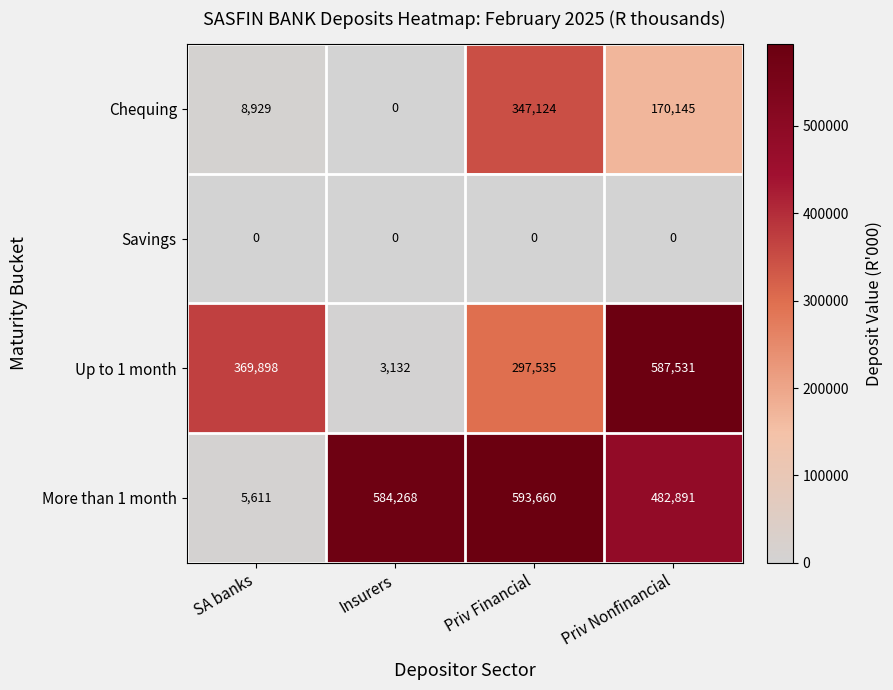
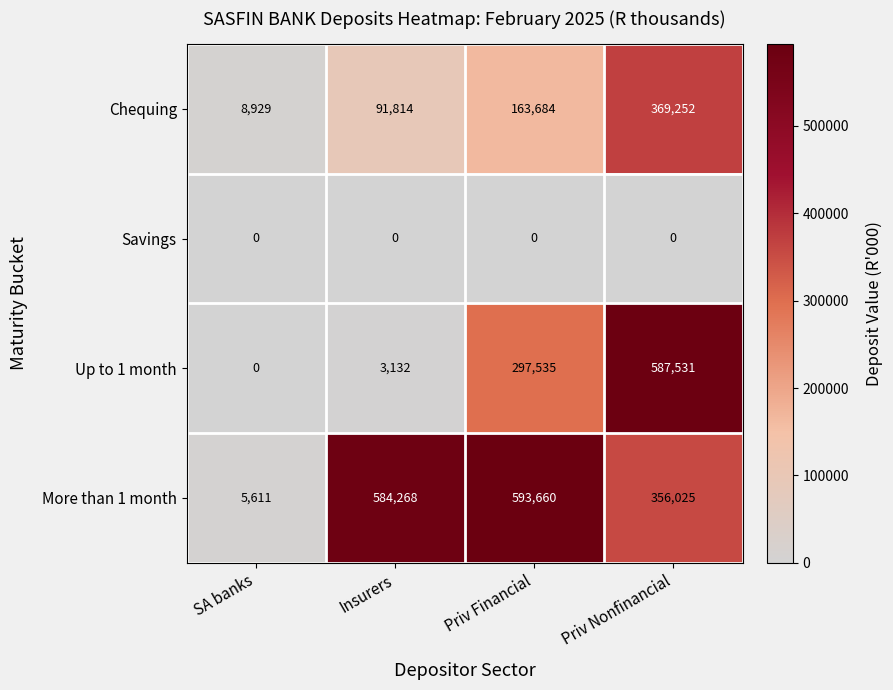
Chequing, Insurers: 0 -> 91,814
Chequing, Priv Financial: 347,124 -> 163,684
Chequing, Priv Nonfinancial: 170,145 -> 369,252
Up to 1 month, SA banks: 369,898 -> 0
More than 1 month, Priv Nonfinancial: 482,891 -> 356,025
